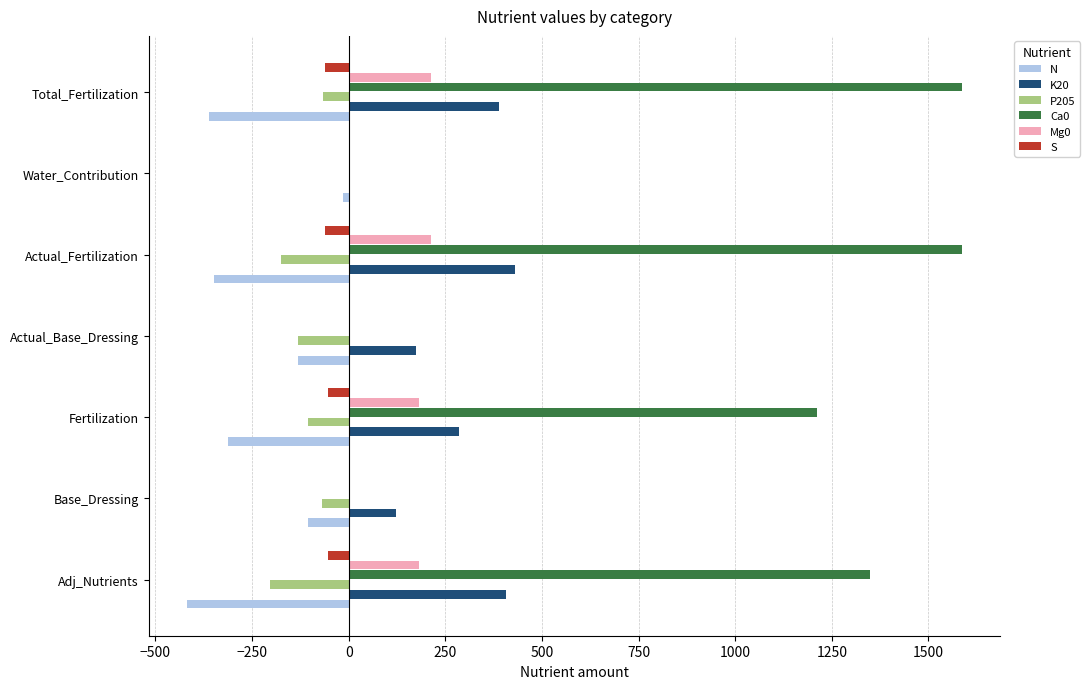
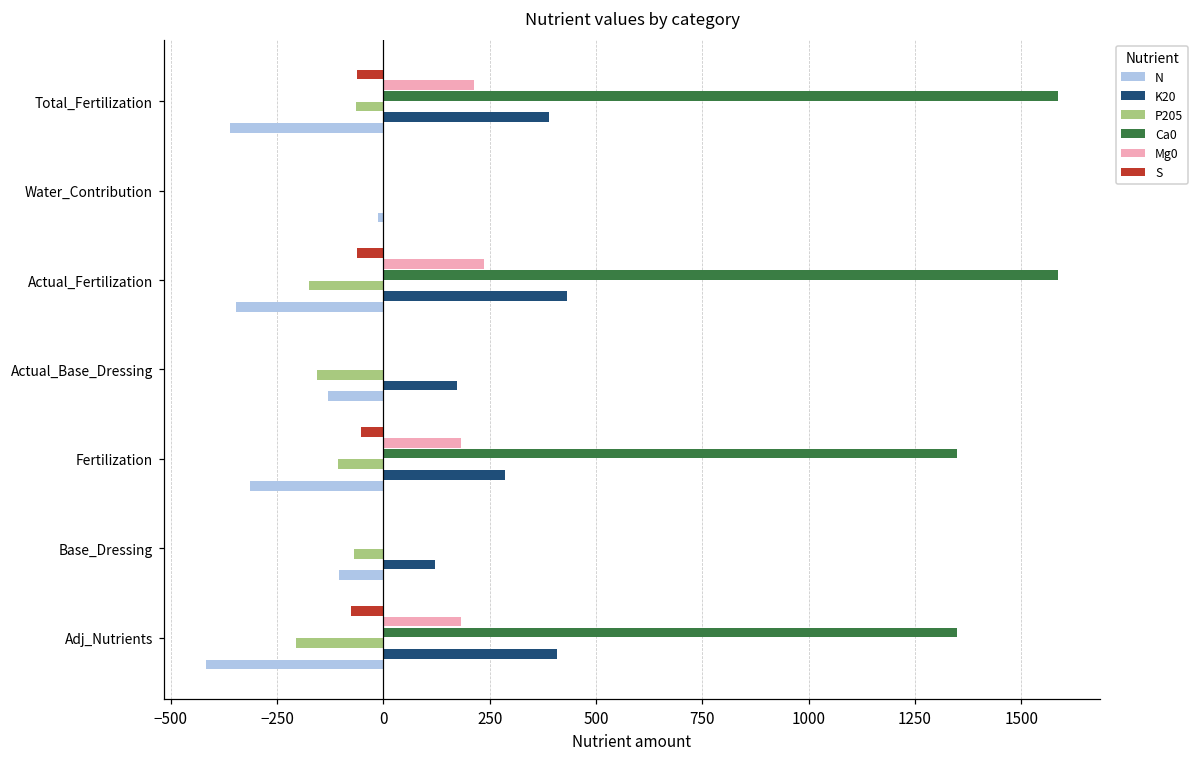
Mg0, Actual_Fertilization: 210 -> 240
P205, Actual_Base_Dressing: -130 -> -160
Ca0, Fertilization: 1210 -> 1350
S, Adj_Nutrients: -50 -> -80
